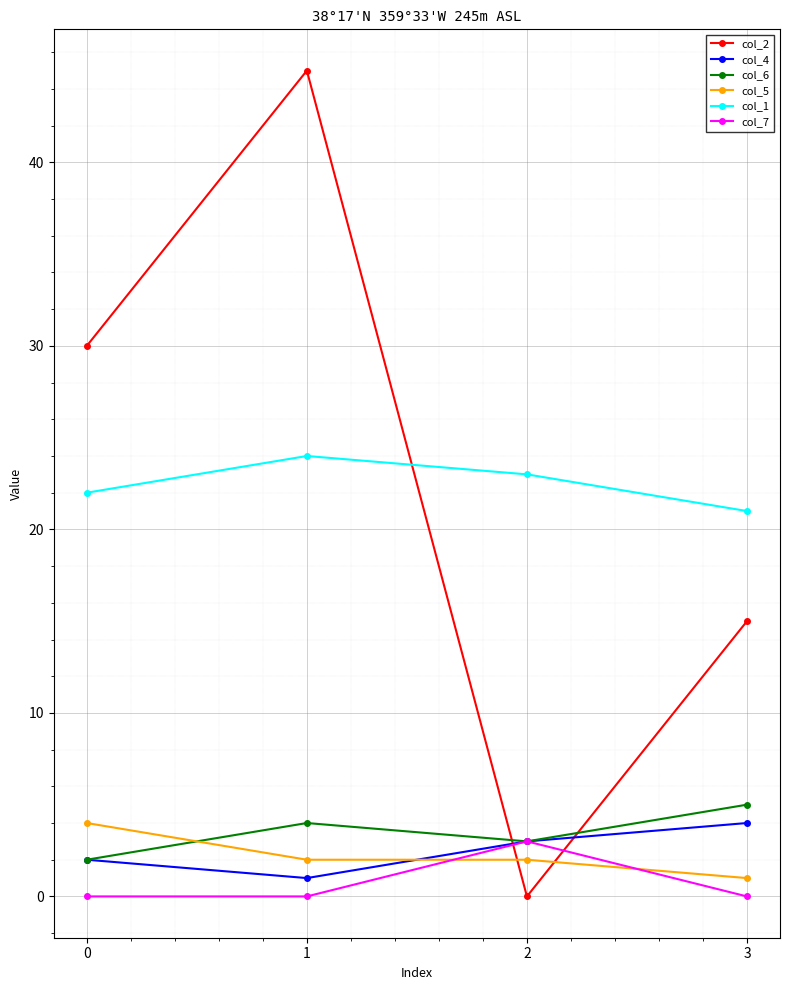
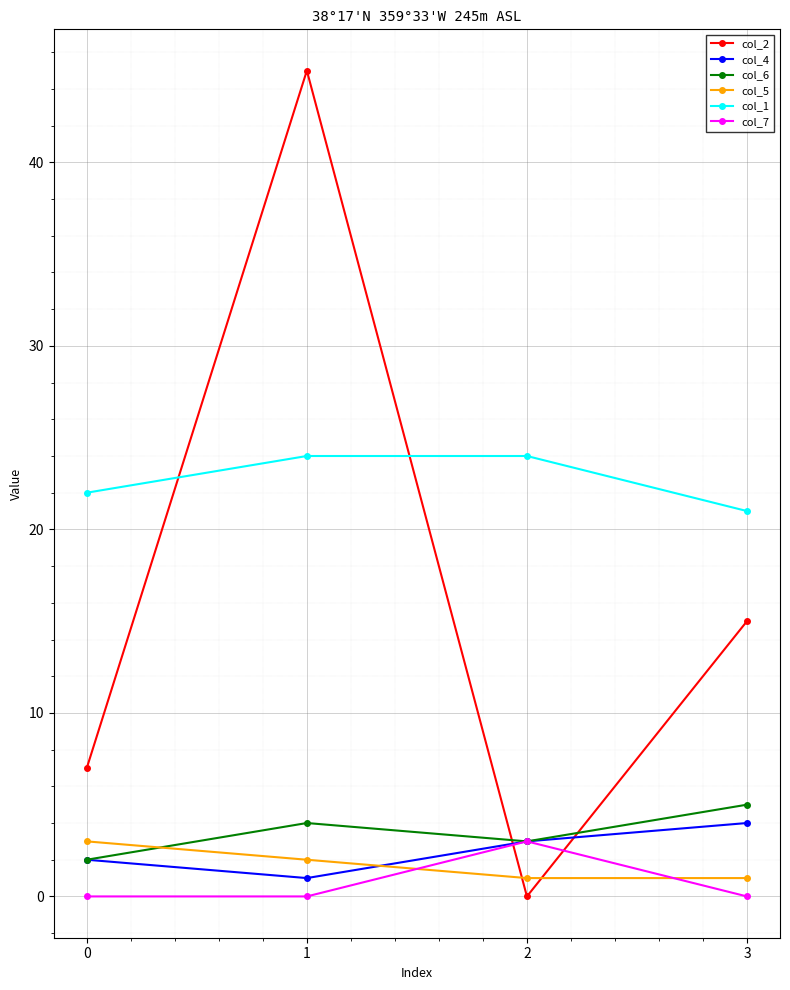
col_2, 0: 30 -> 7
col_5, 0: 4 -> 3
col_5, 2: 2 -> 1
col_1, 2: 23 -> 24
